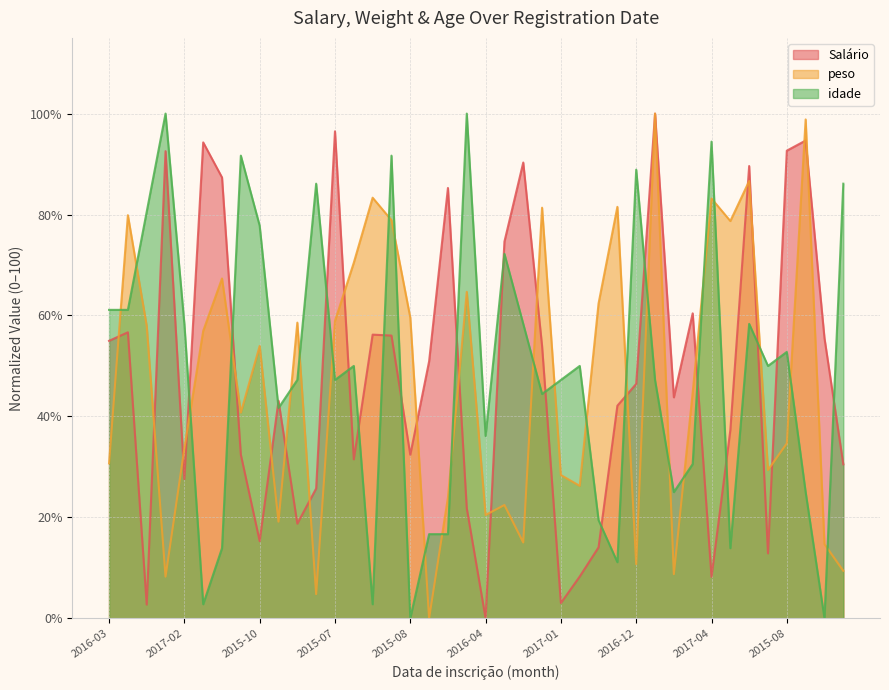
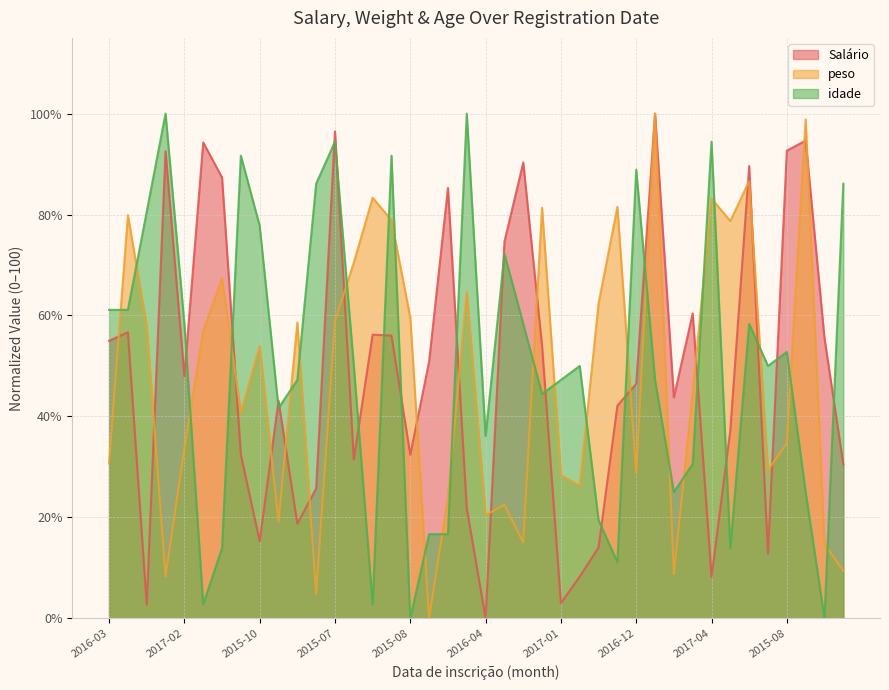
Salário, 2017-02: 28% -> 48%
idade, 2015-07: 47% -> 94%
peso, 2016-12: 11% -> 29%
